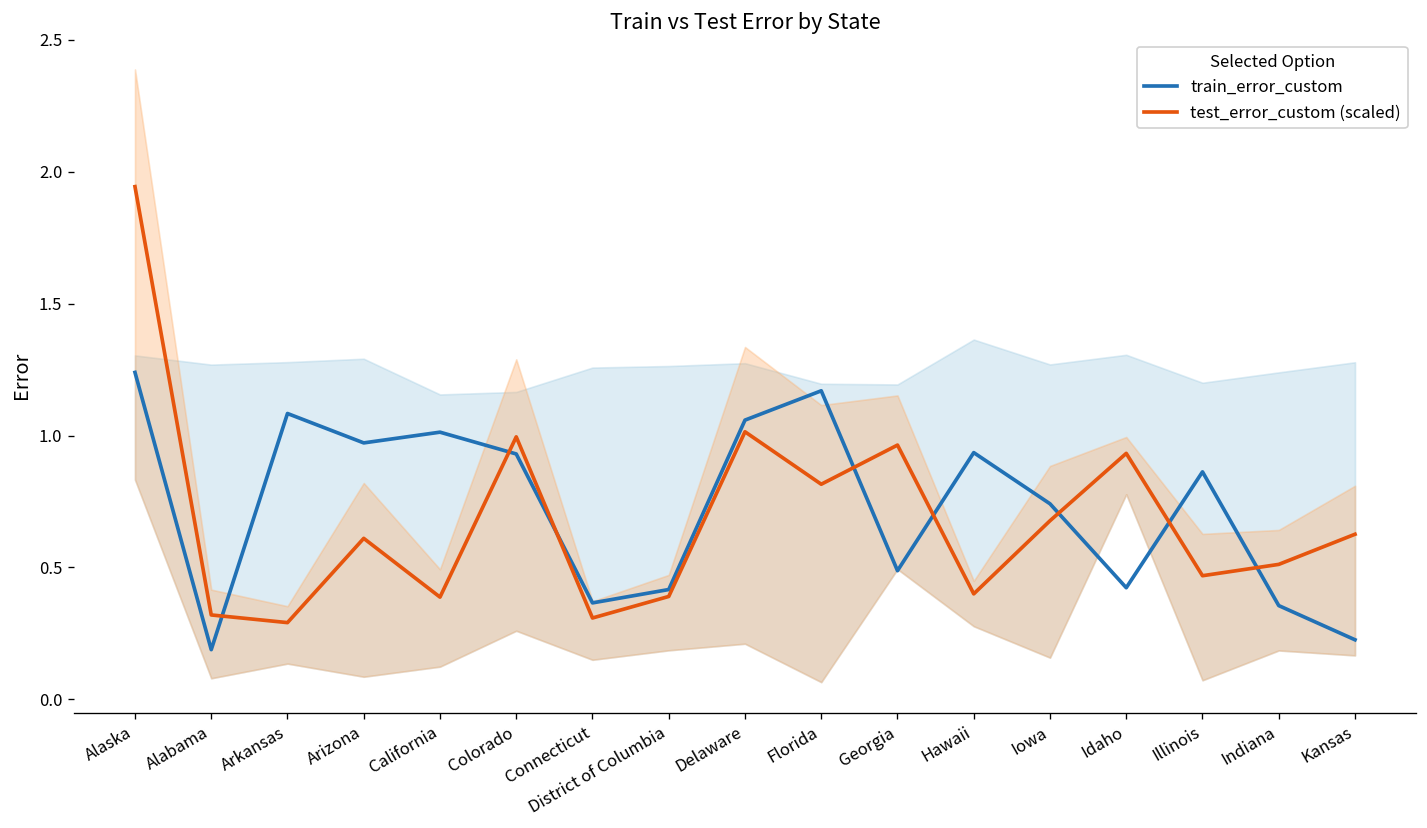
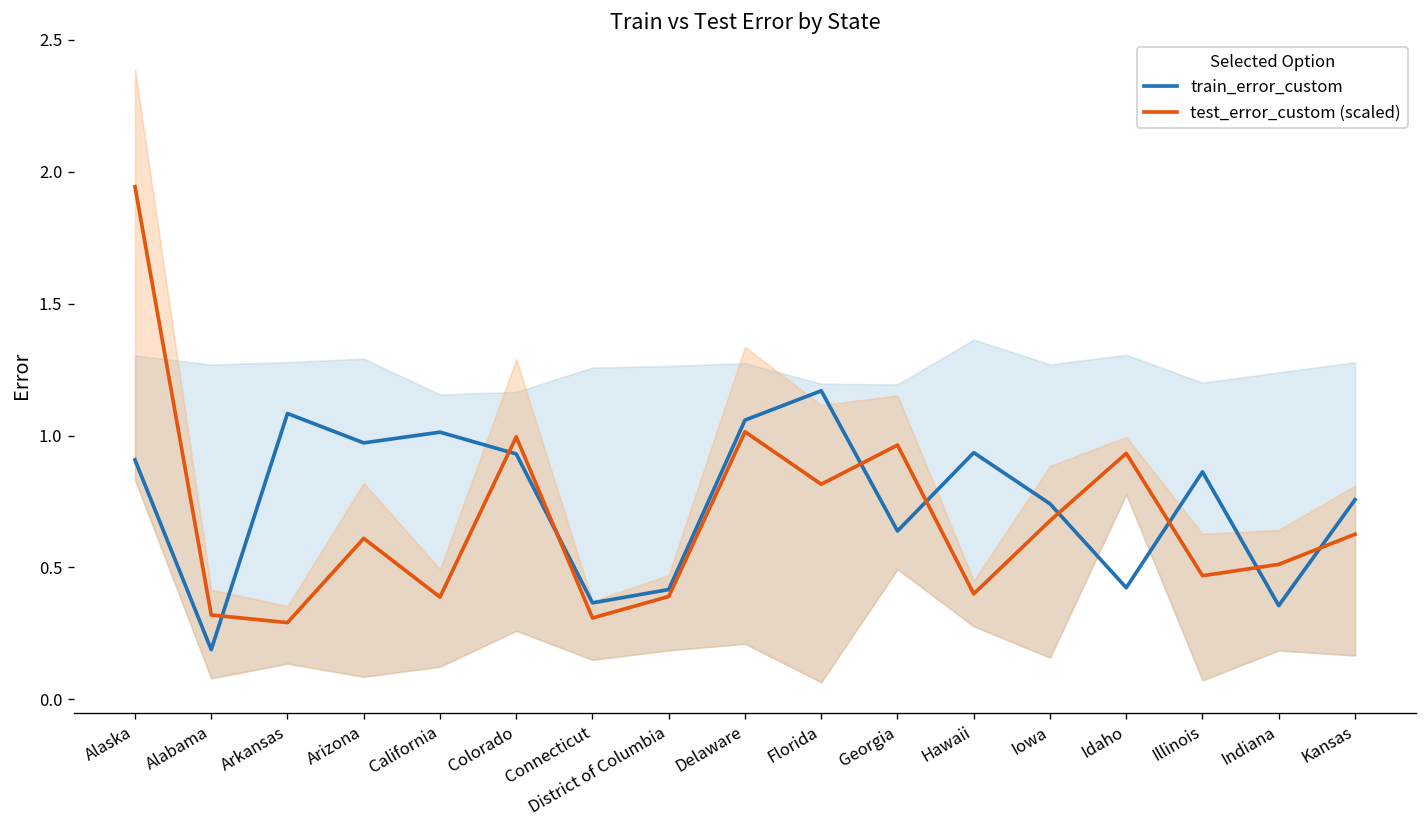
train_error_custom, Alaska: 1.24 -> 0.91
train_error_custom, Georgia: 0.49 -> 0.64
train_error_custom, Kansas: 0.23 -> 0.76
